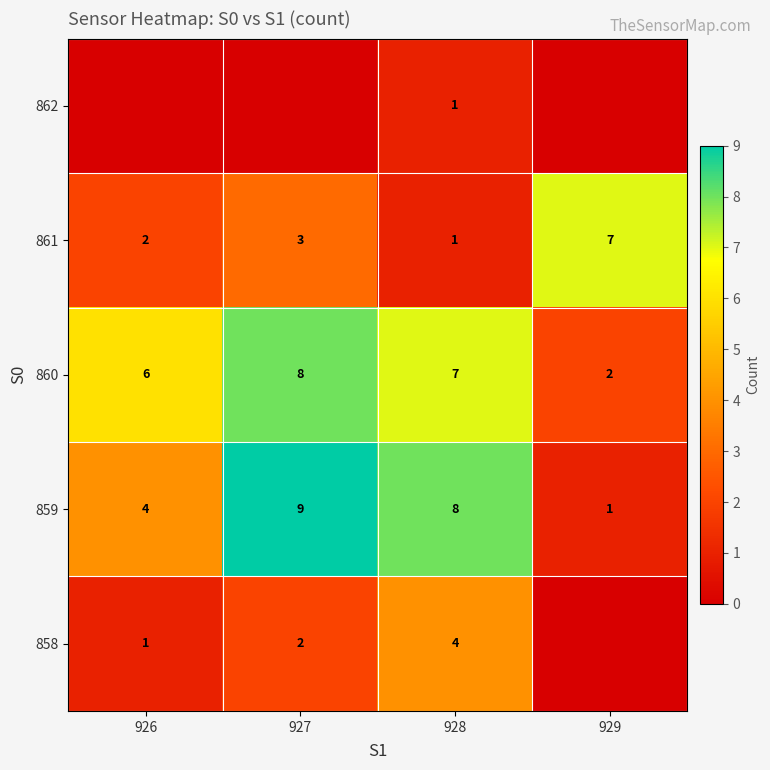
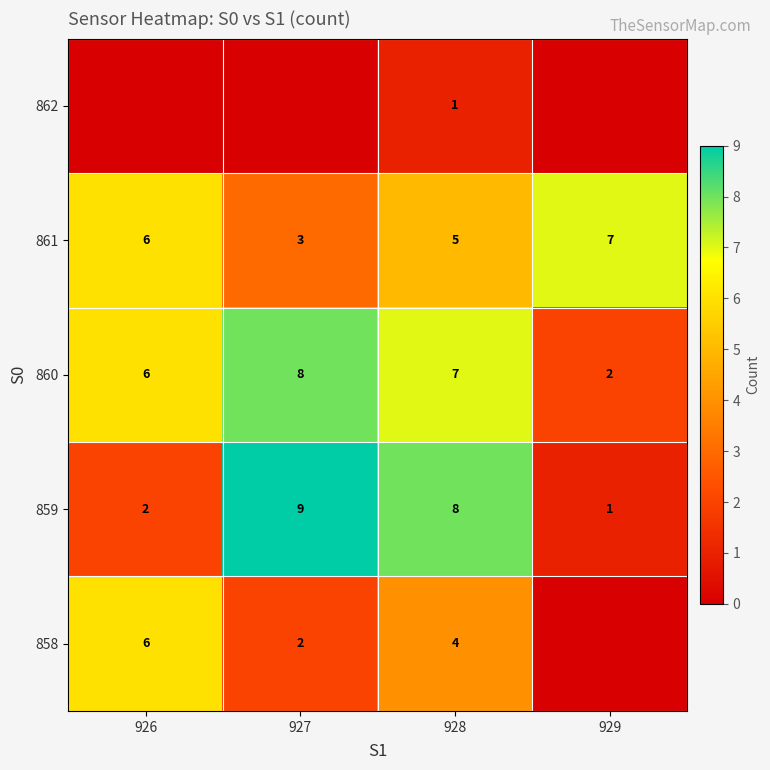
861, 926: 2 -> 6
861, 928: 1 -> 5
859, 926: 4 -> 2
858, 926: 1 -> 6
